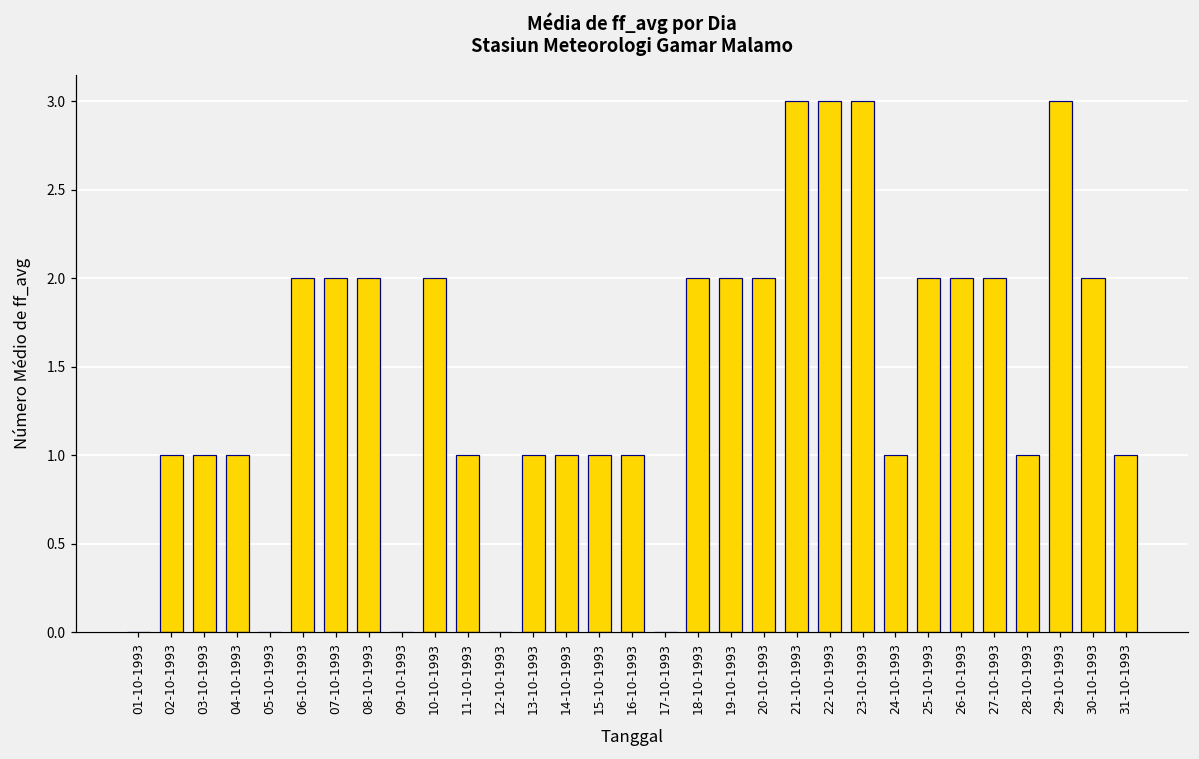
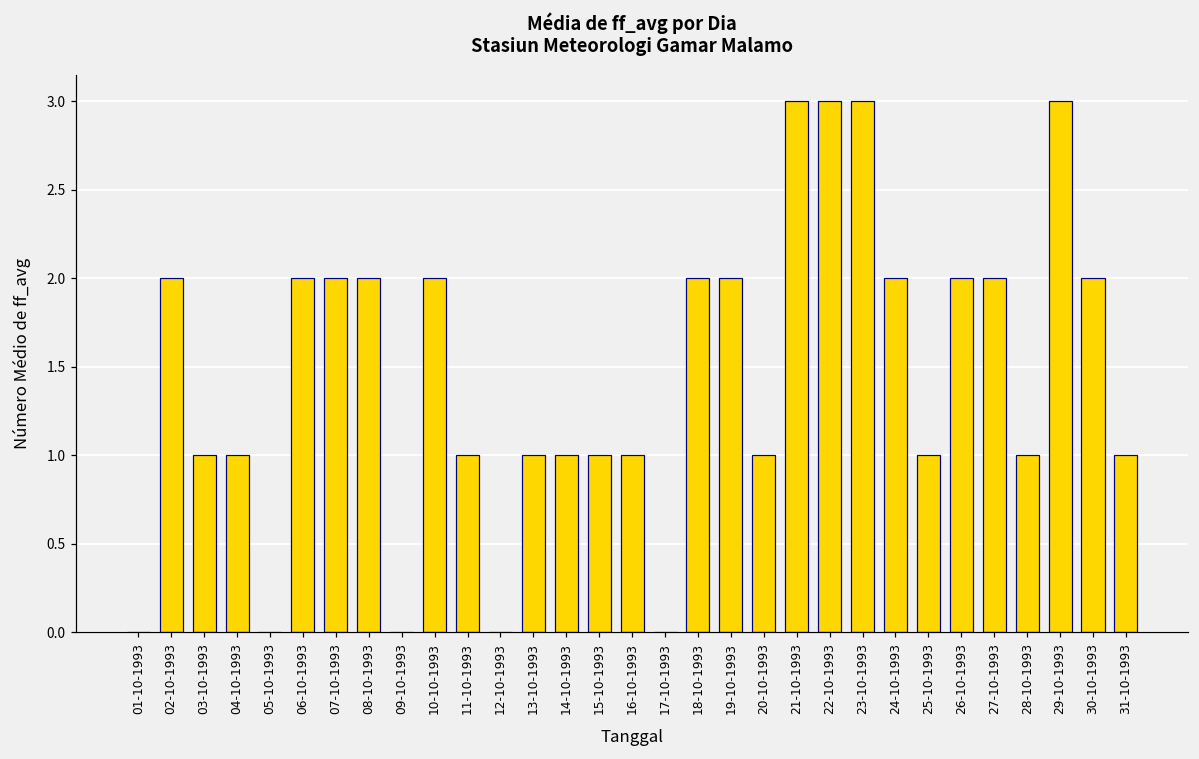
02-10-1993: 1 -> 2
20-10-1993: 2 -> 1
24-10-1993: 1 -> 2
25-10-1993: 2 -> 1
